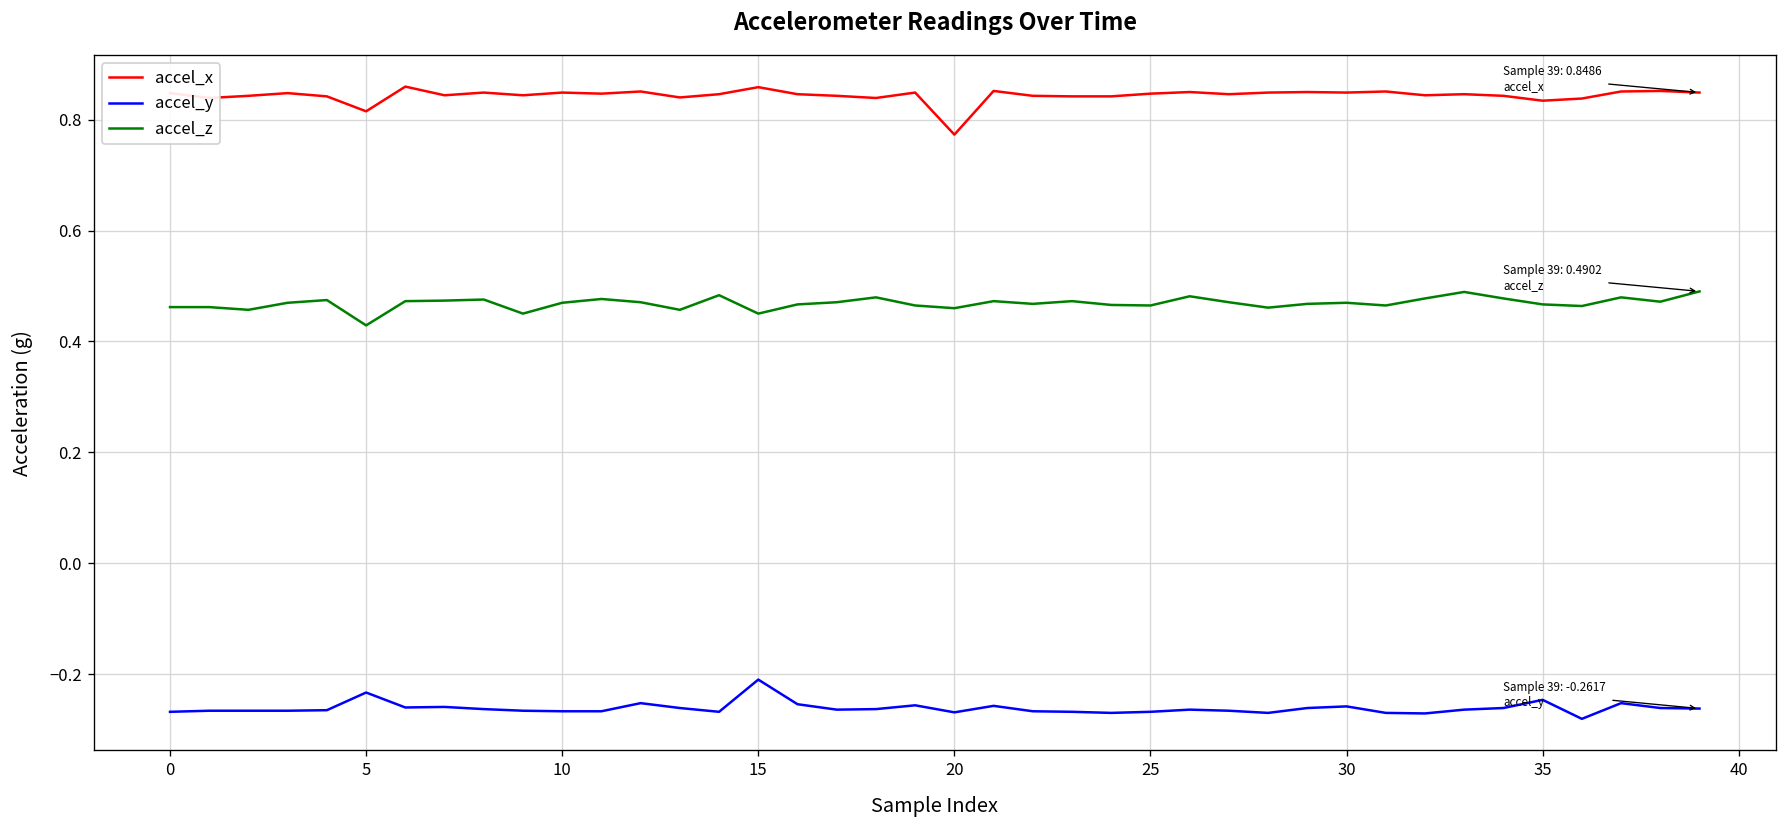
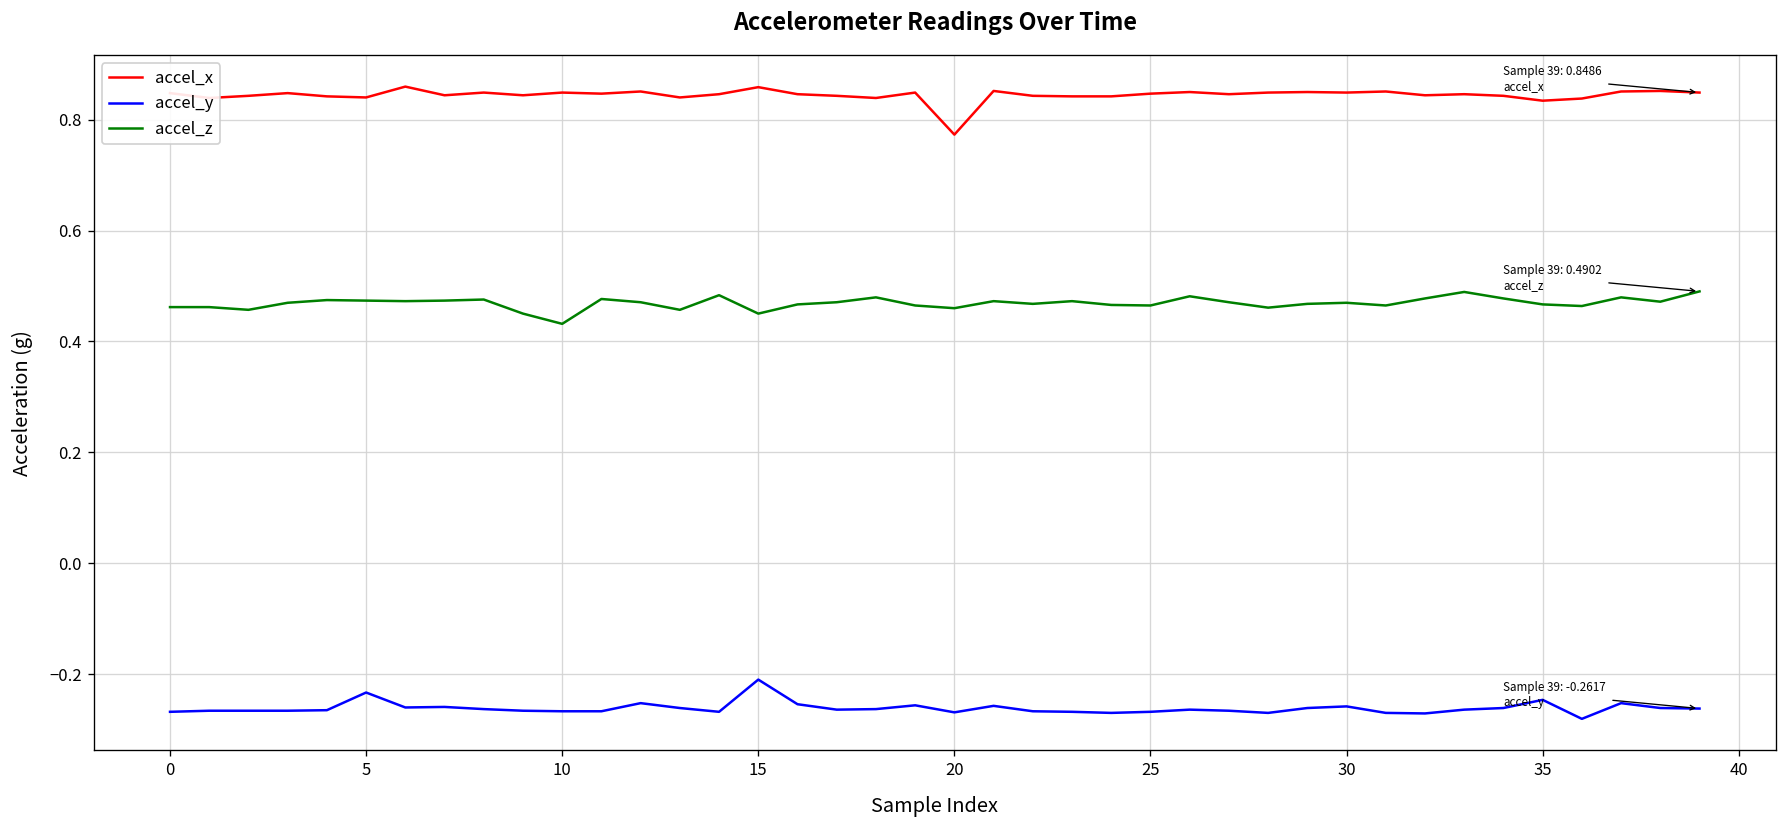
accel_x, 5: 0.81 -> 0.84
accel_z, 5: 0.43 -> 0.47
accel_z, 10: 0.47 -> 0.43
